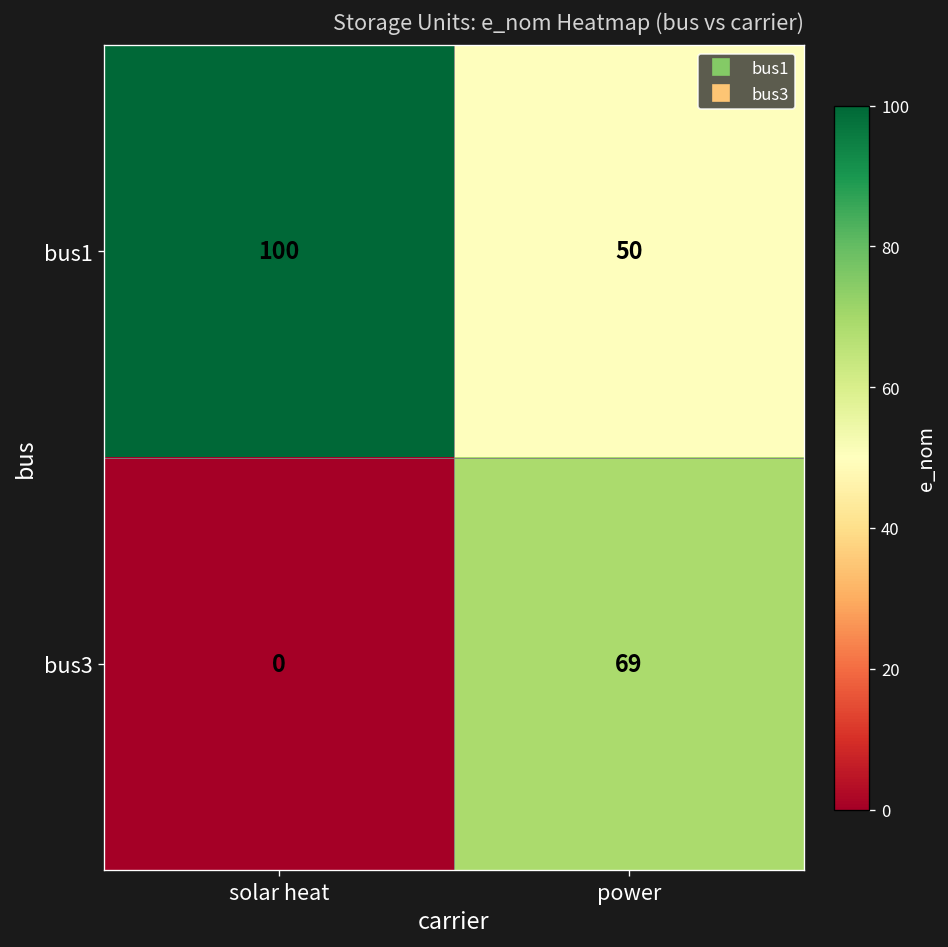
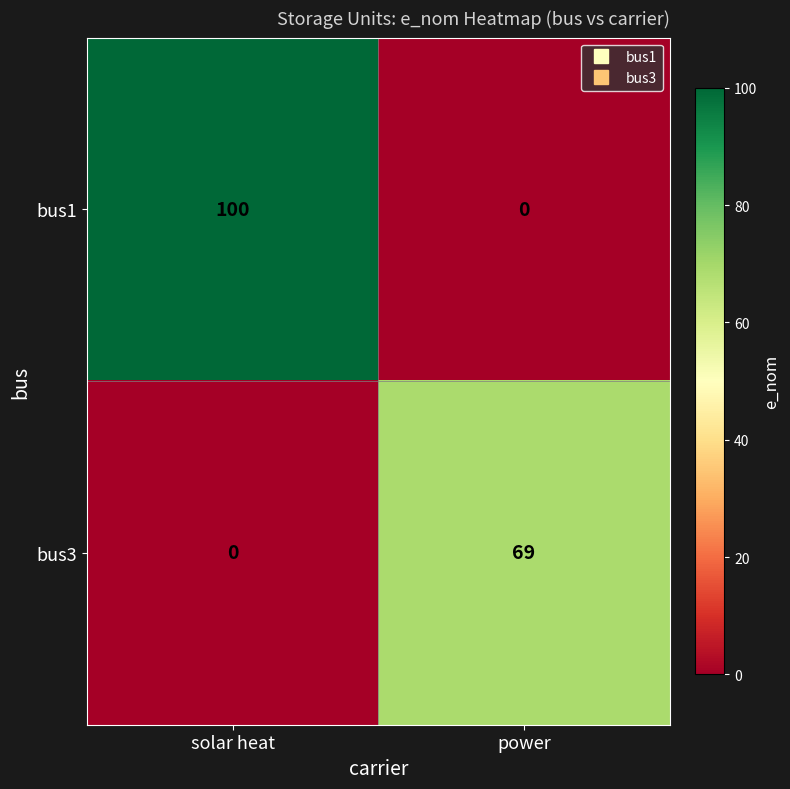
bus1, power: 50 -> 0
